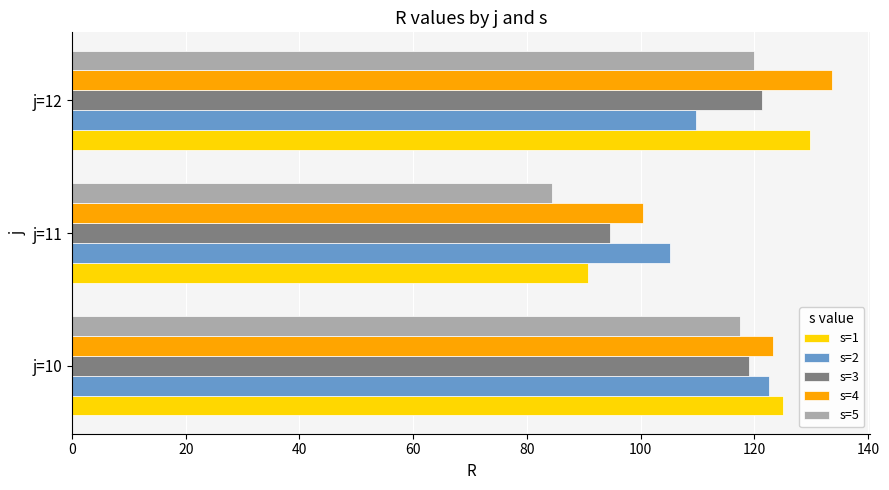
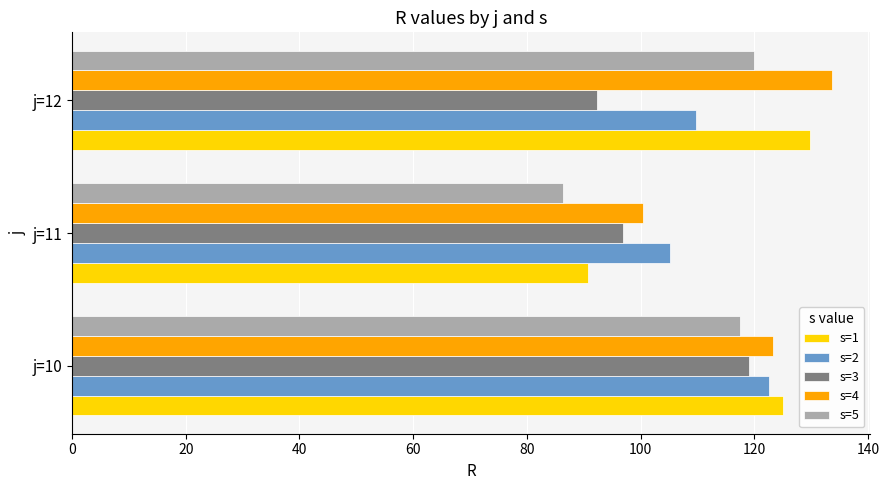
s=3, j=12: 121 -> 92
s=5, j=11: 84 -> 86
s=3, j=11: 95 -> 97
